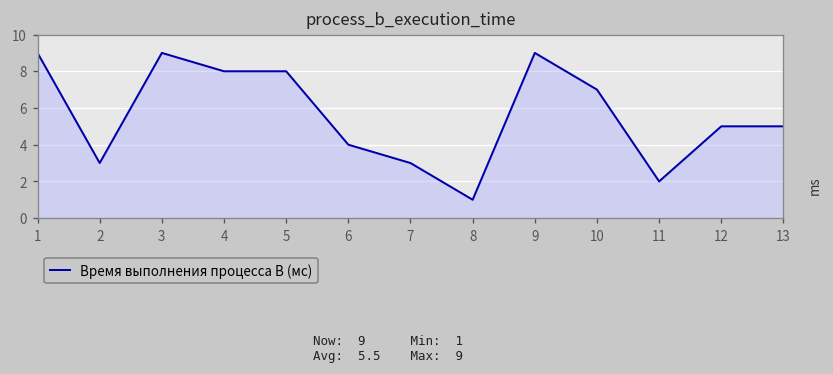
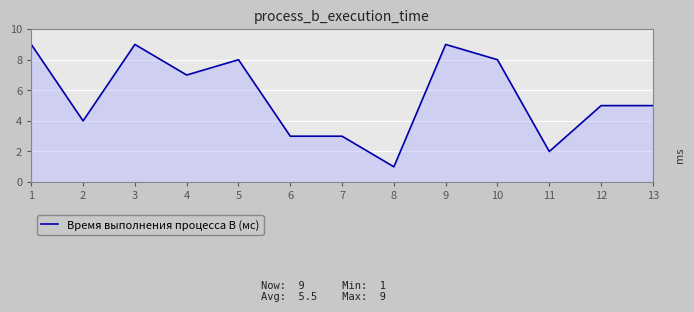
2: 3 -> 4
4: 8 -> 7
6: 4 -> 3
10: 7 -> 8
